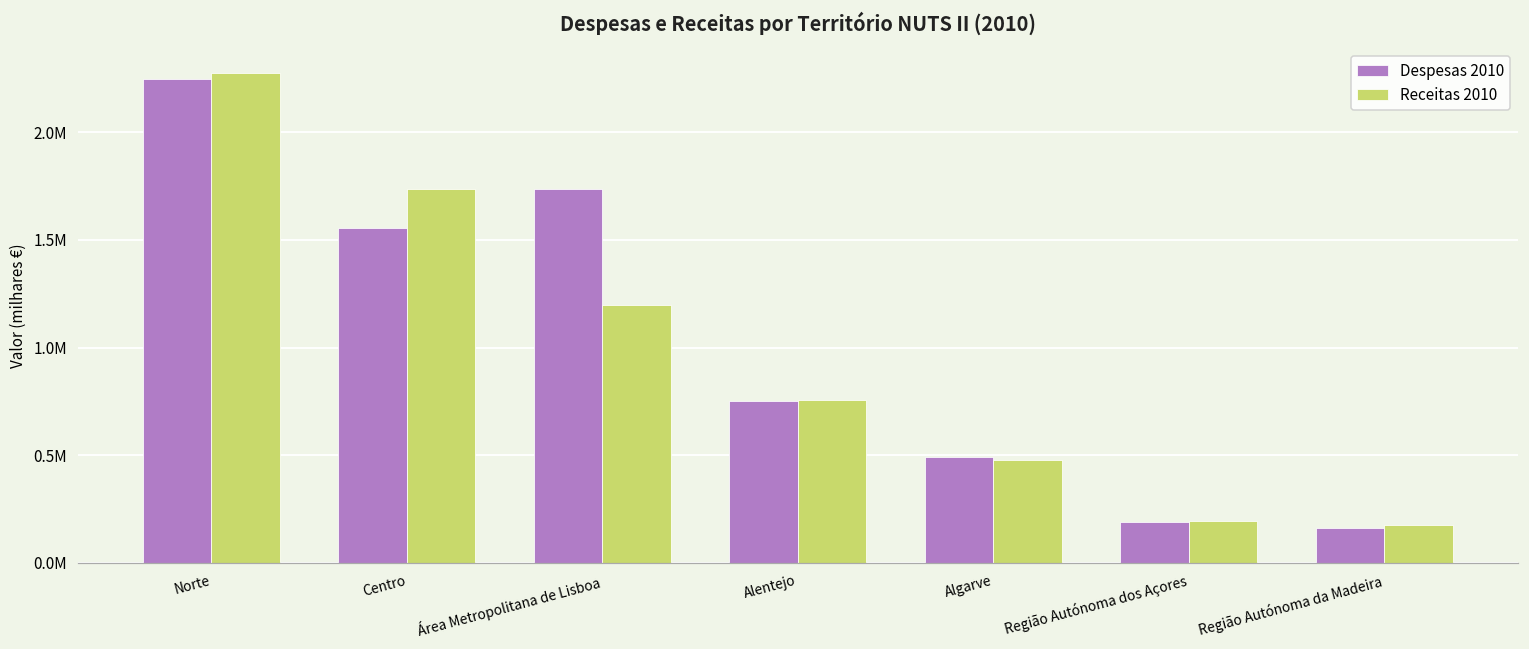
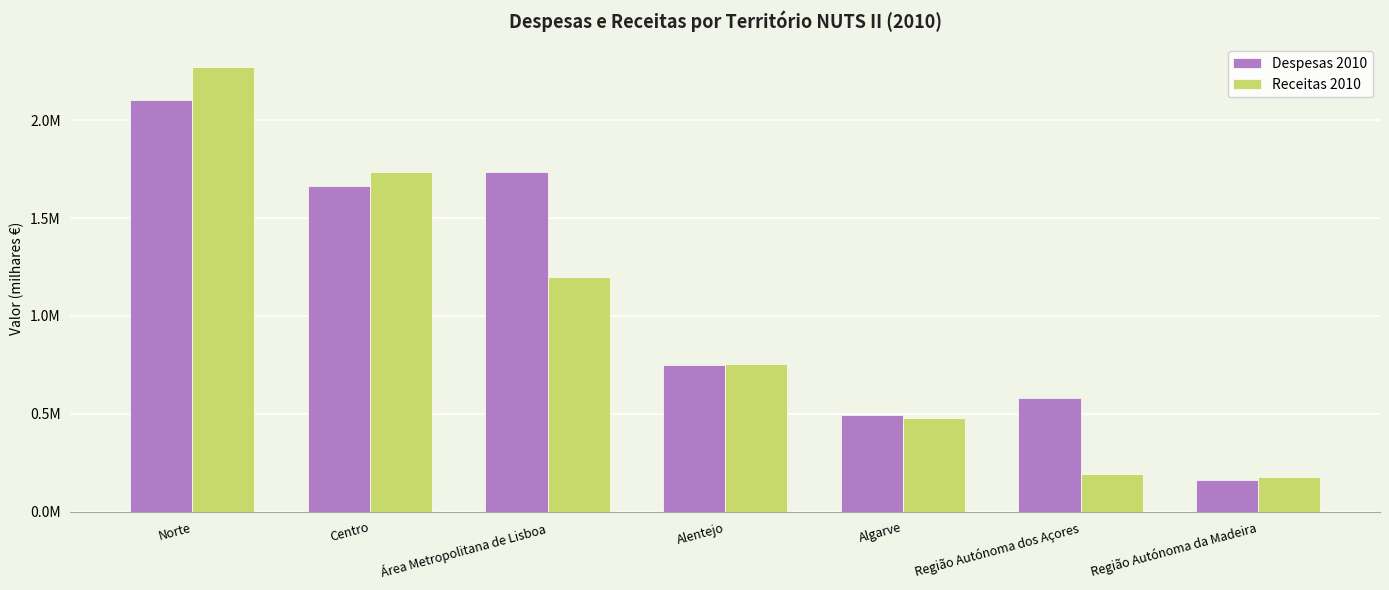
Despesas 2010, Norte: 2250000 -> 2100000
Despesas 2010, Centro: 1550000 -> 1660000
Despesas 2010, Região Autónoma dos Açores: 190000 -> 580000
